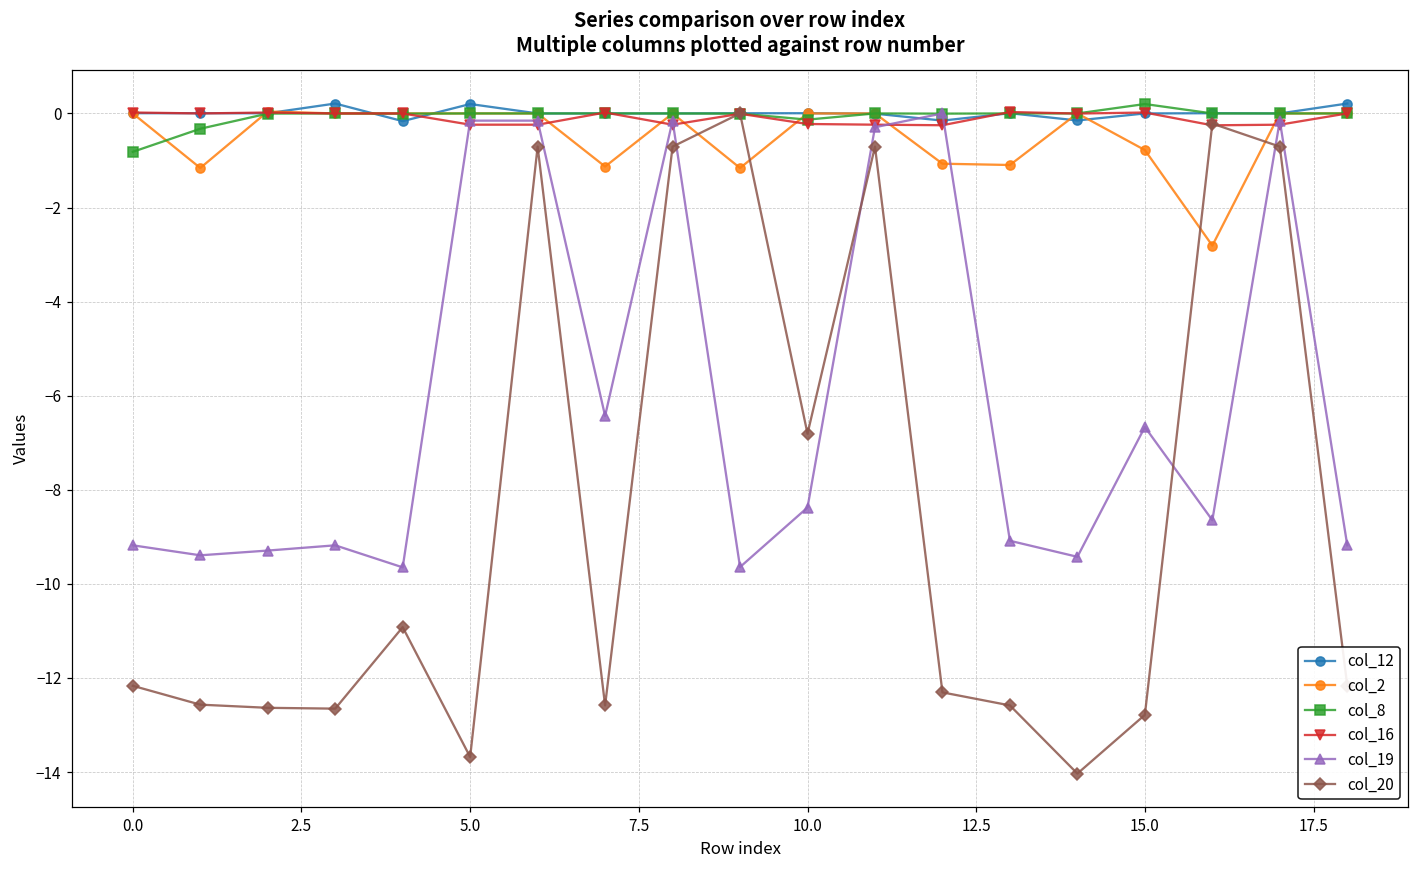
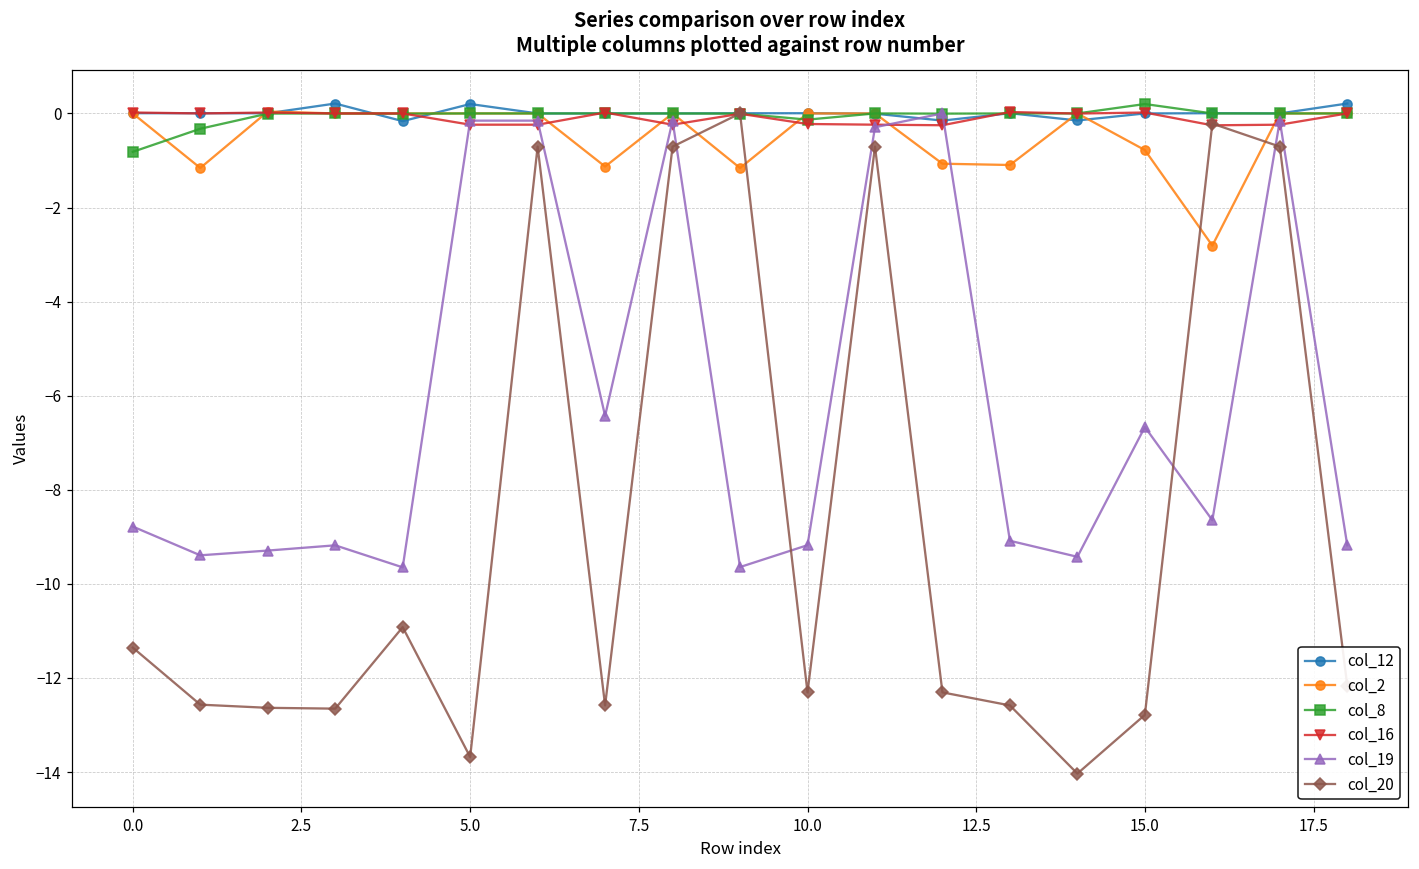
col_19, 0.0: -9.2 -> -8.8
col_20, 0.0: -12.2 -> -11.4
col_19, 10.0: -8.4 -> -9.2
col_20, 10.0: -6.8 -> -12.3
